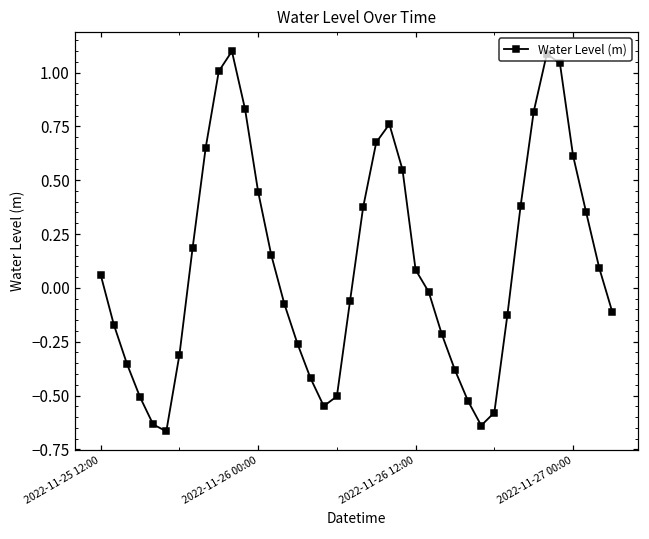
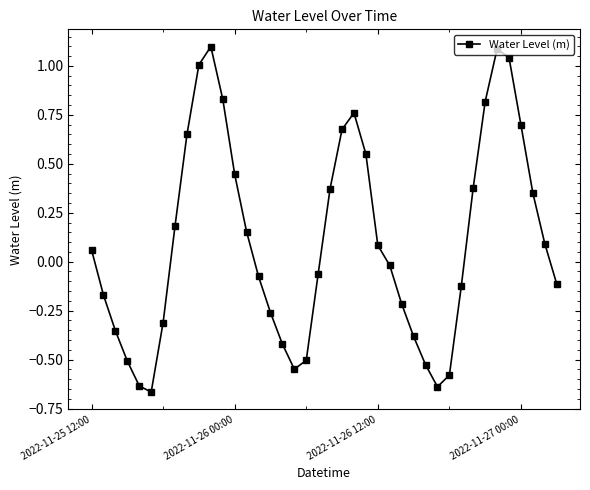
2022-11-27 00:00: 0.61 -> 0.70
